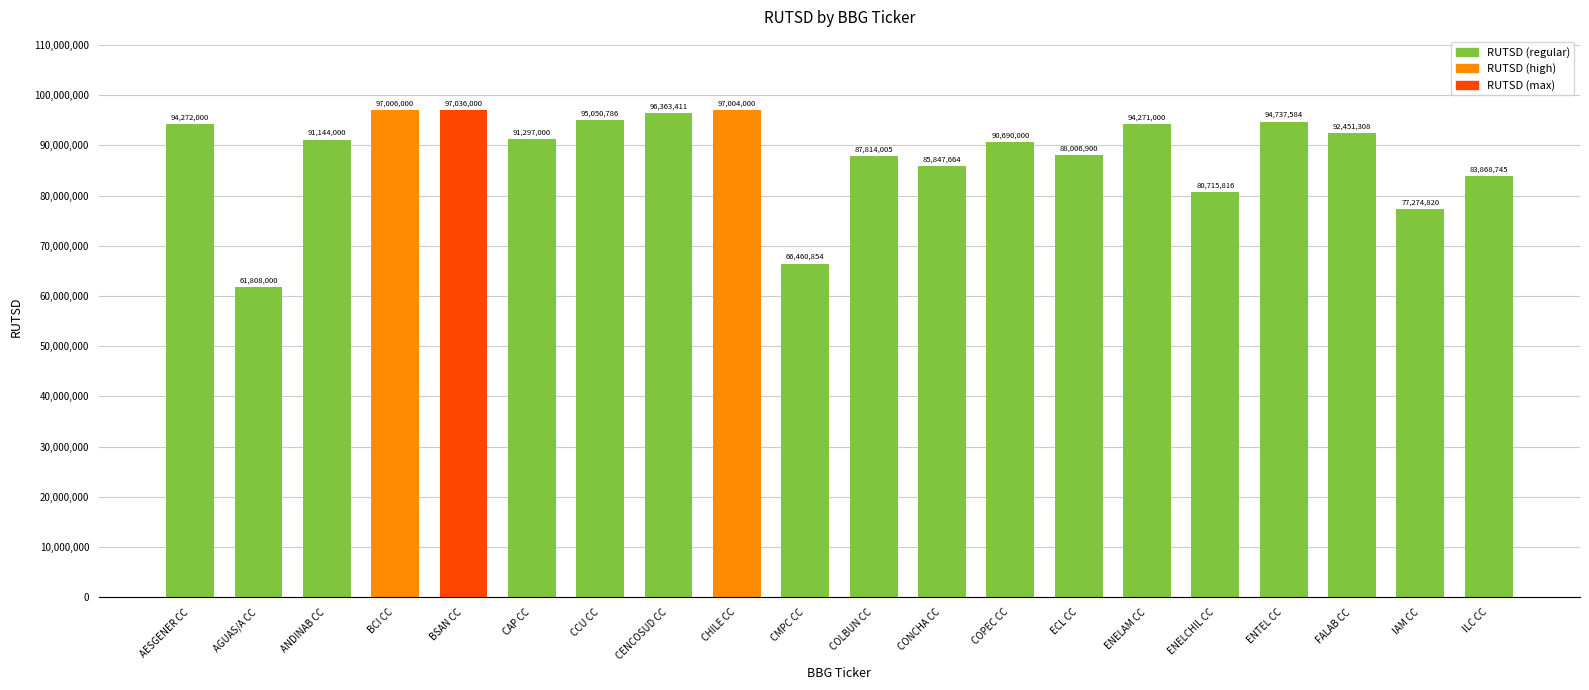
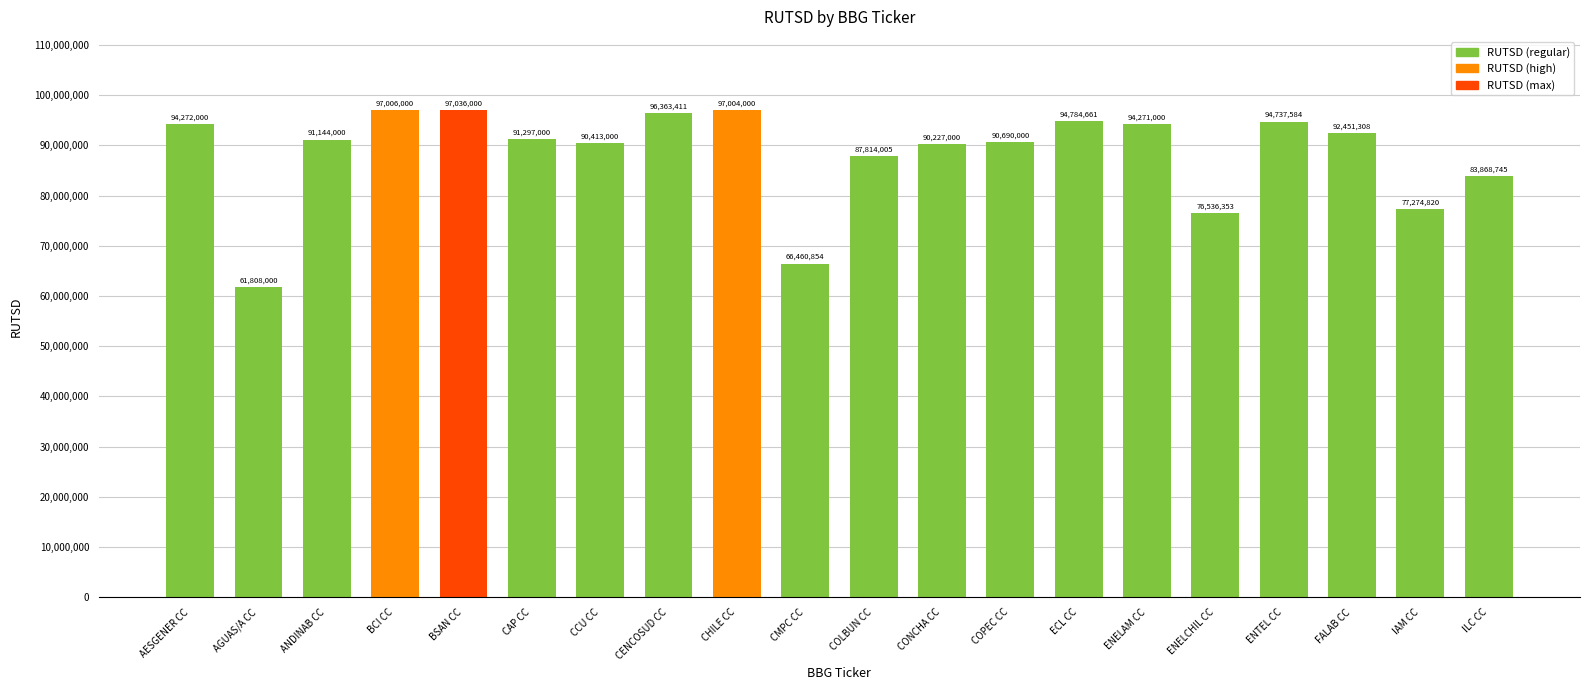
CCU CC: 95,050,786 -> 90,413,000
CONCHA CC: 85,847,664 -> 90,227,000
ECL CC: 88,006,900 -> 94,784,661
ENELCHIL CC: 80,715,816 -> 76,536,353
